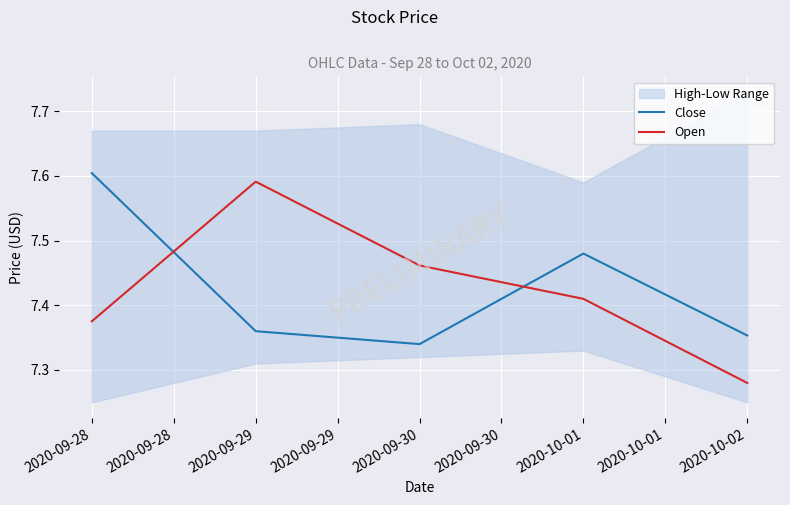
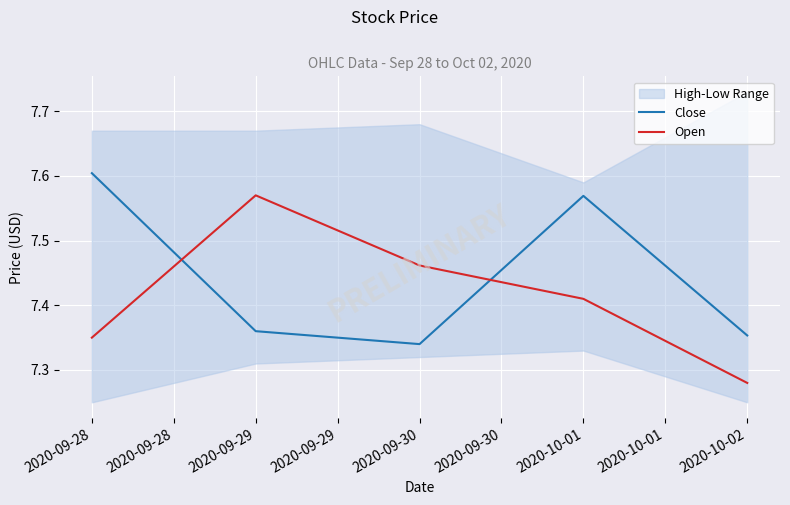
Open, 2020-09-28: 7.38 -> 7.35
Open, 2020-09-29: 7.59 -> 7.57
Close, 2020-10-01: 7.48 -> 7.57
